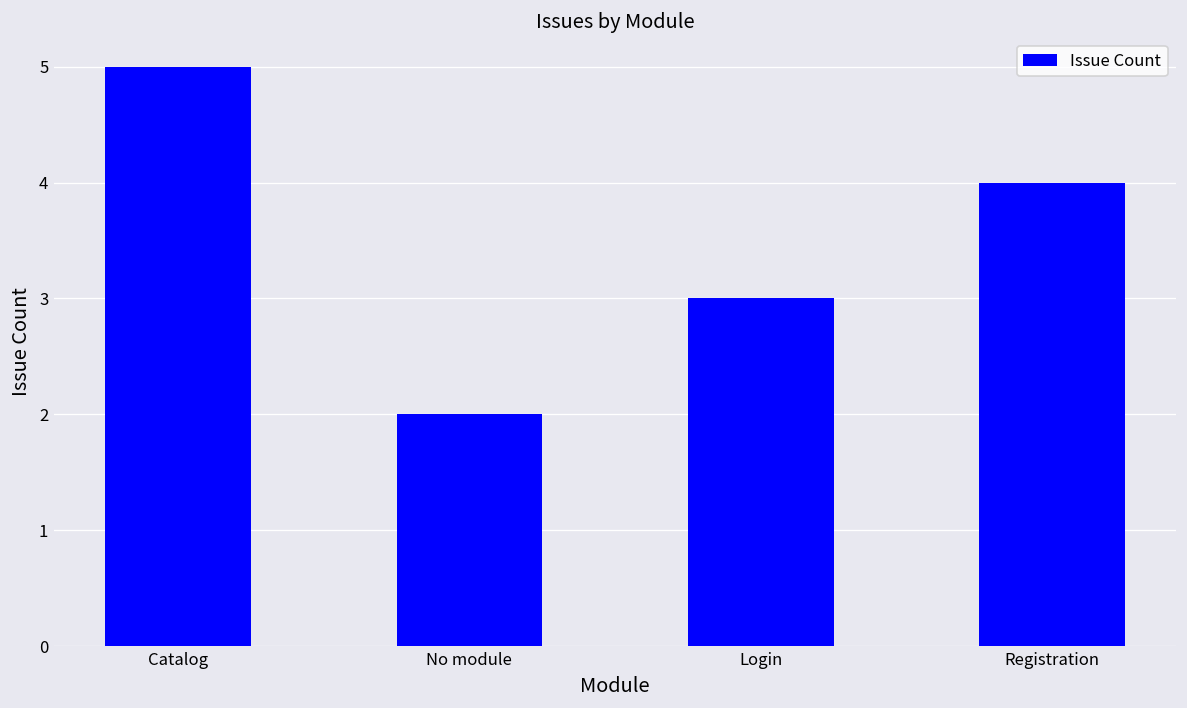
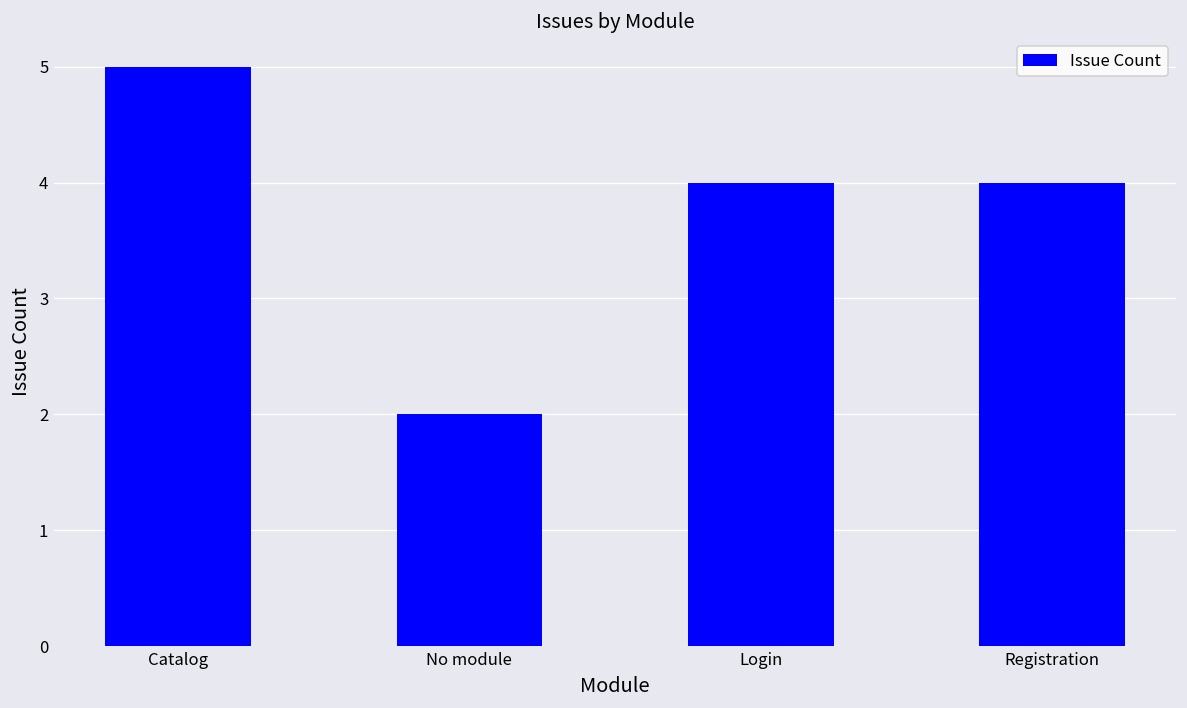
Login: 3 -> 4
